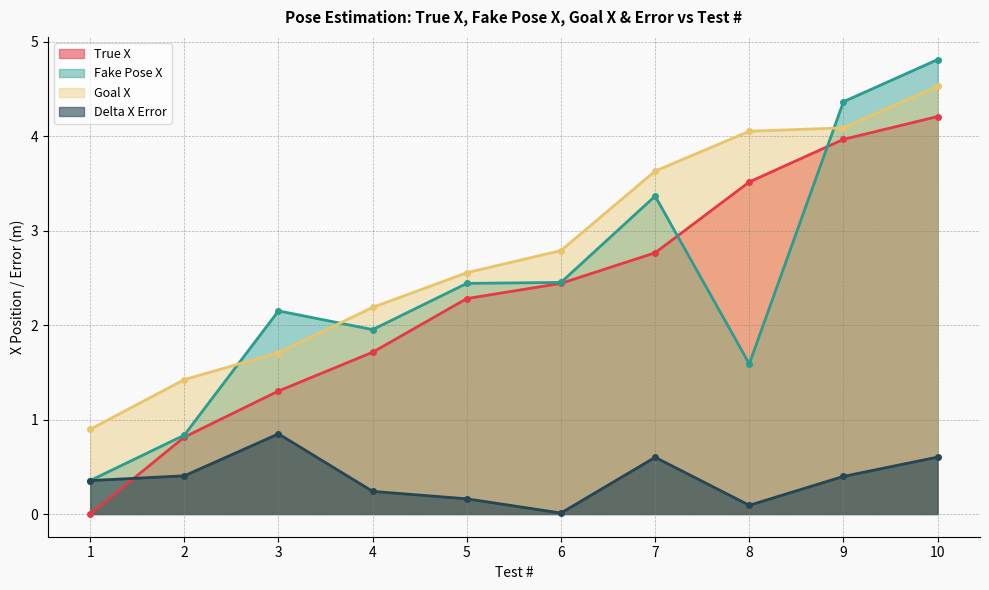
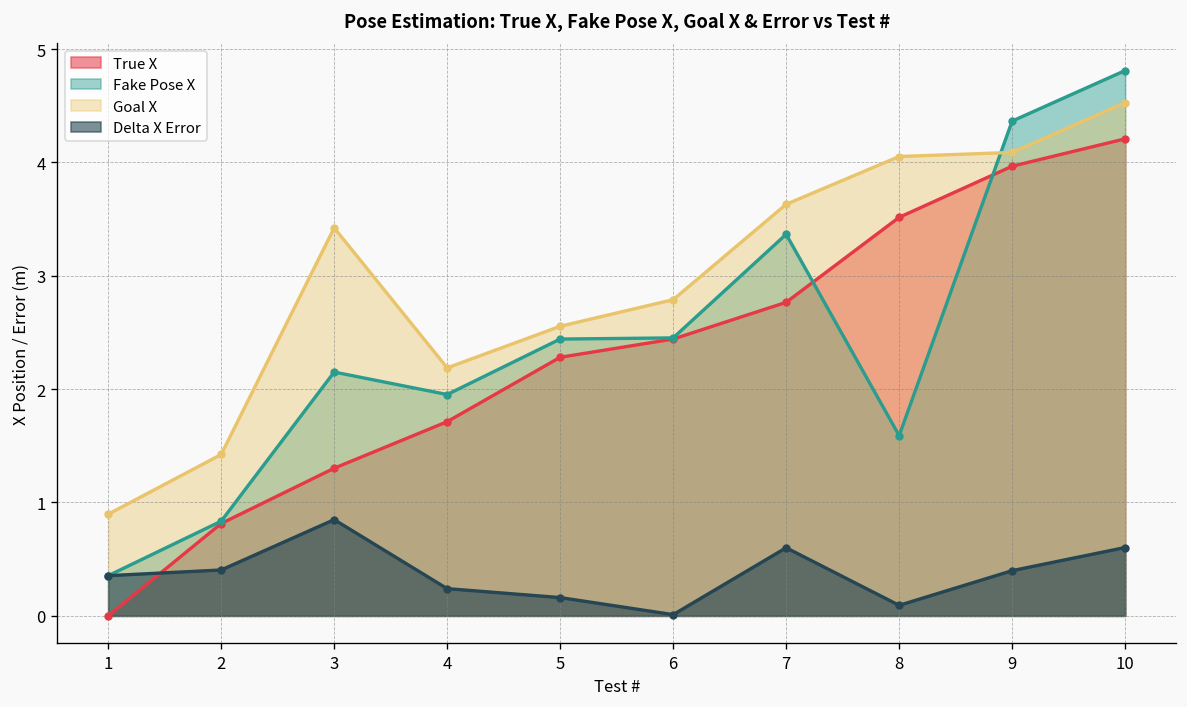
Goal X, 3: 1.7 -> 3.4
